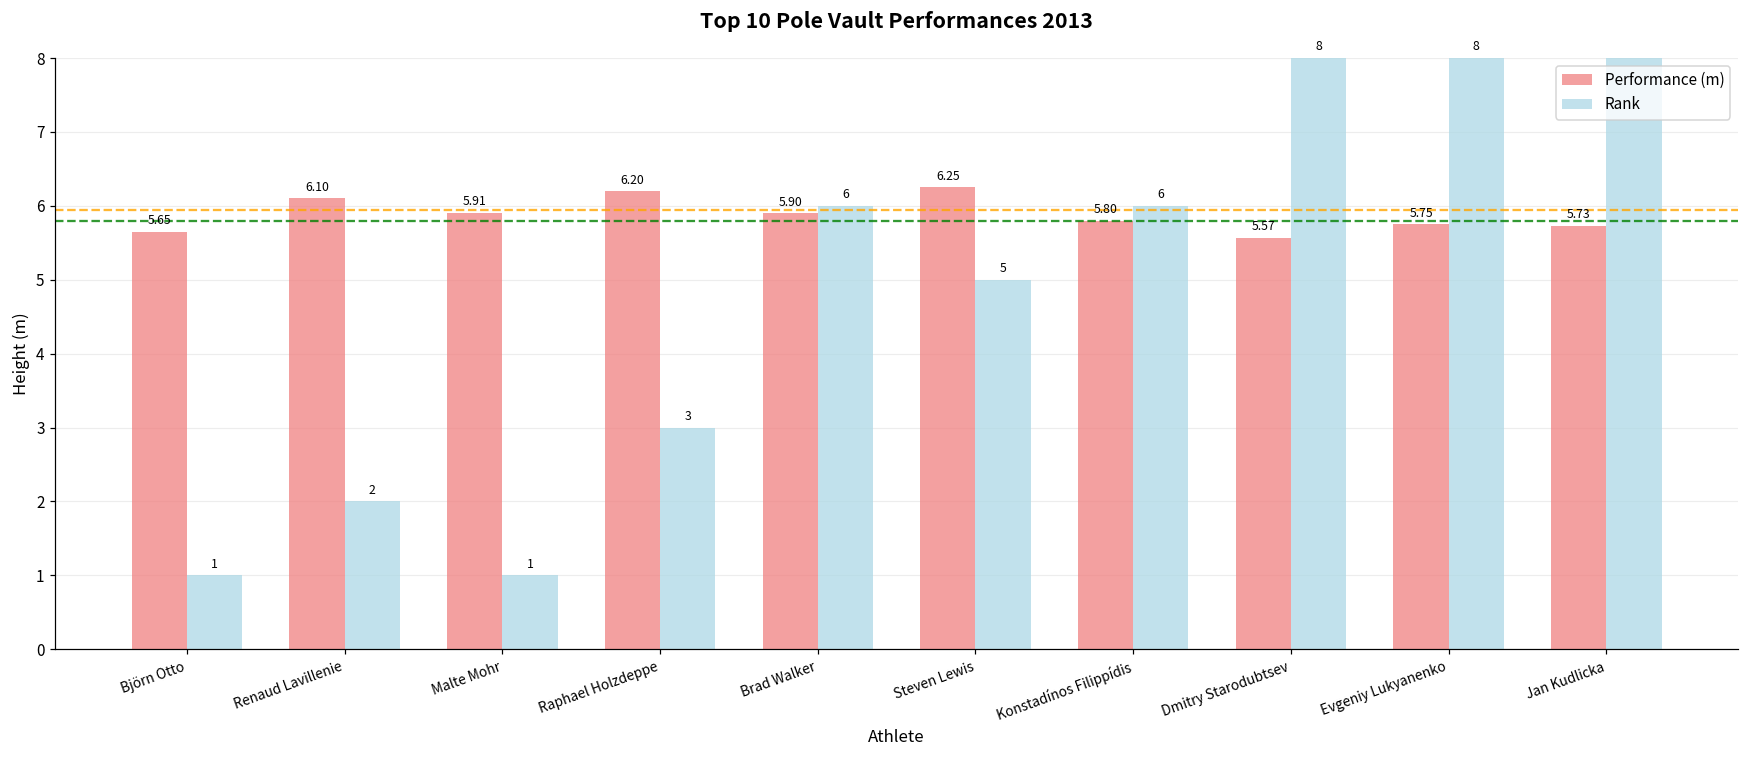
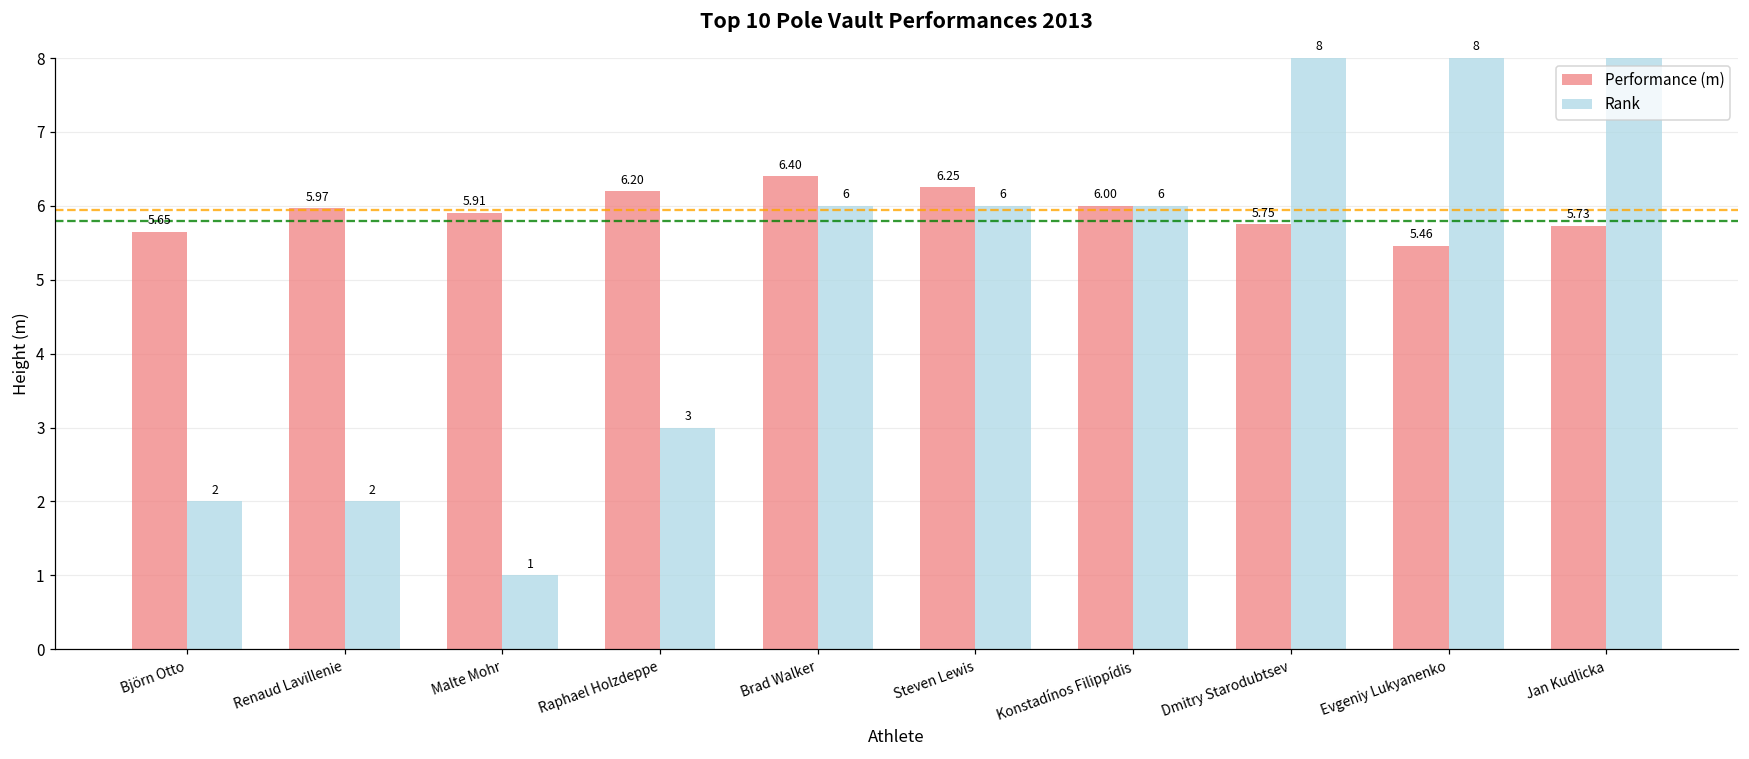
Rank, Björn Otto: 1 -> 2
Performance (m), Renaud Lavillenie: 6.10 -> 5.97
Performance (m), Brad Walker: 5.90 -> 6.40
Rank, Steven Lewis: 5 -> 6
Performance (m), Konstadínos Filippídis: 5.80 -> 6.00
Performance (m), Dmitry Starodubtsev: 5.57 -> 5.75
Performance (m), Evgeniy Lukyanenko: 5.75 -> 5.46
